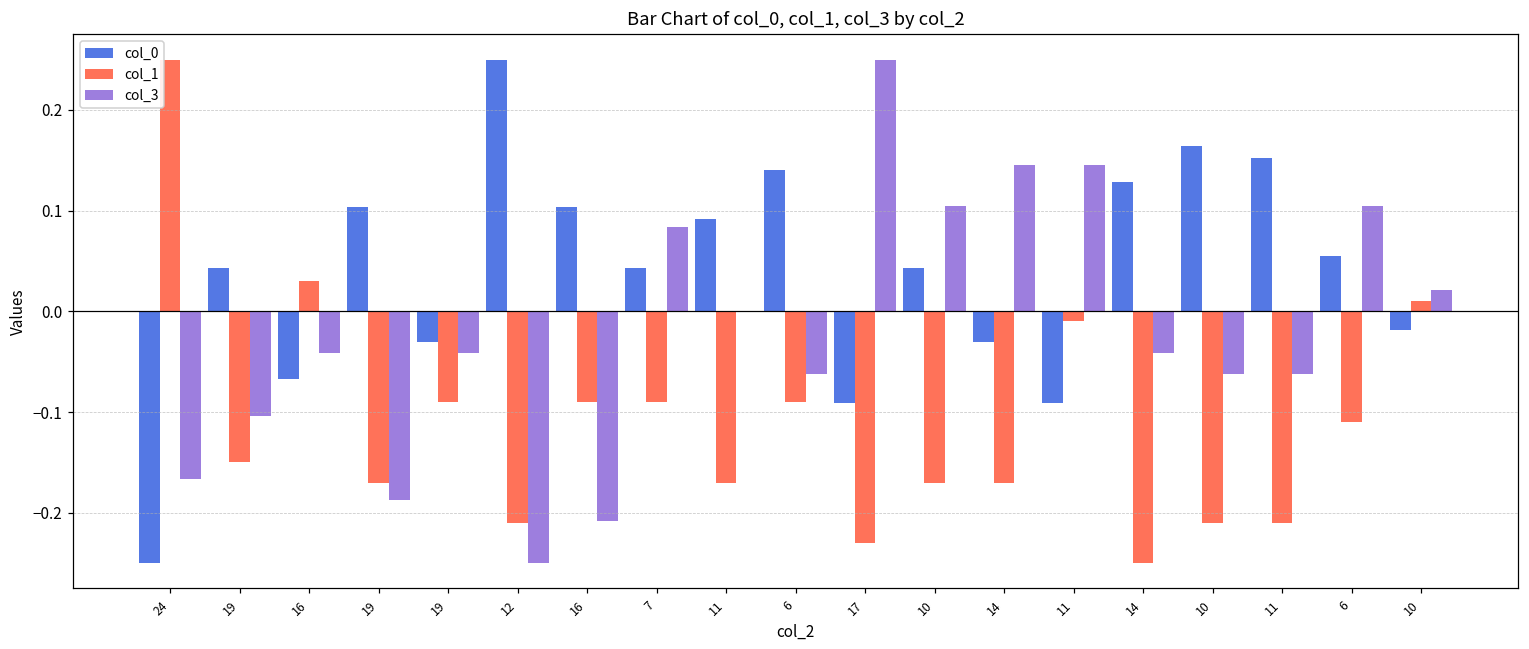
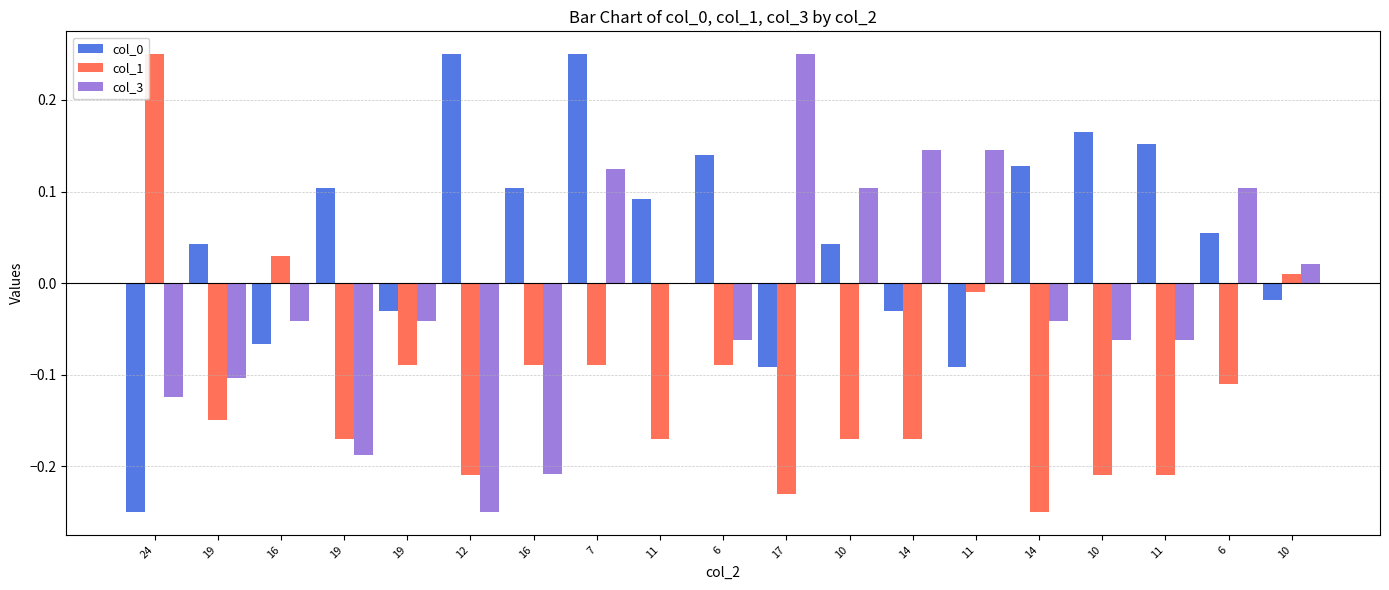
col_3, 24: -0.17 -> -0.13
col_0, 7: 0.04 -> 0.25
col_3, 7: 0.08 -> 0.13
